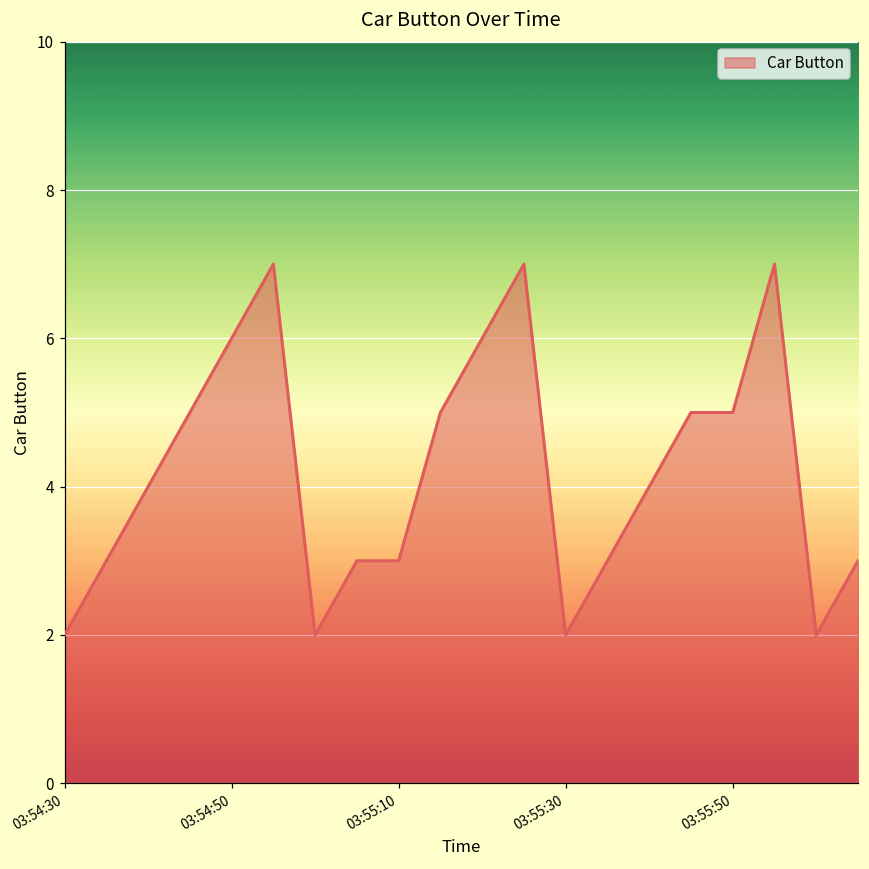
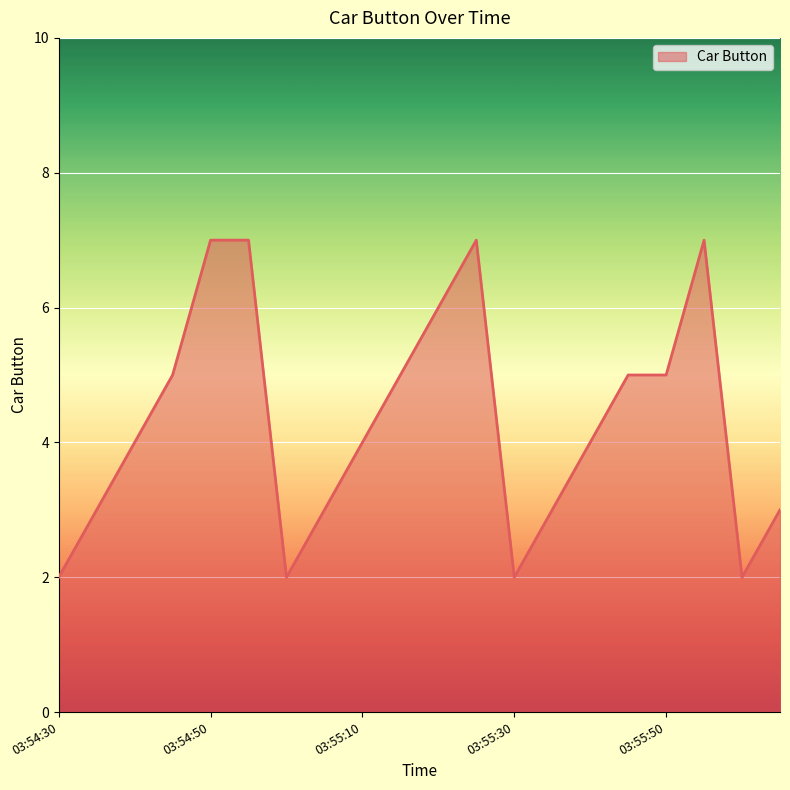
03:54:50: 6 -> 7
03:55:10: 3 -> 4
